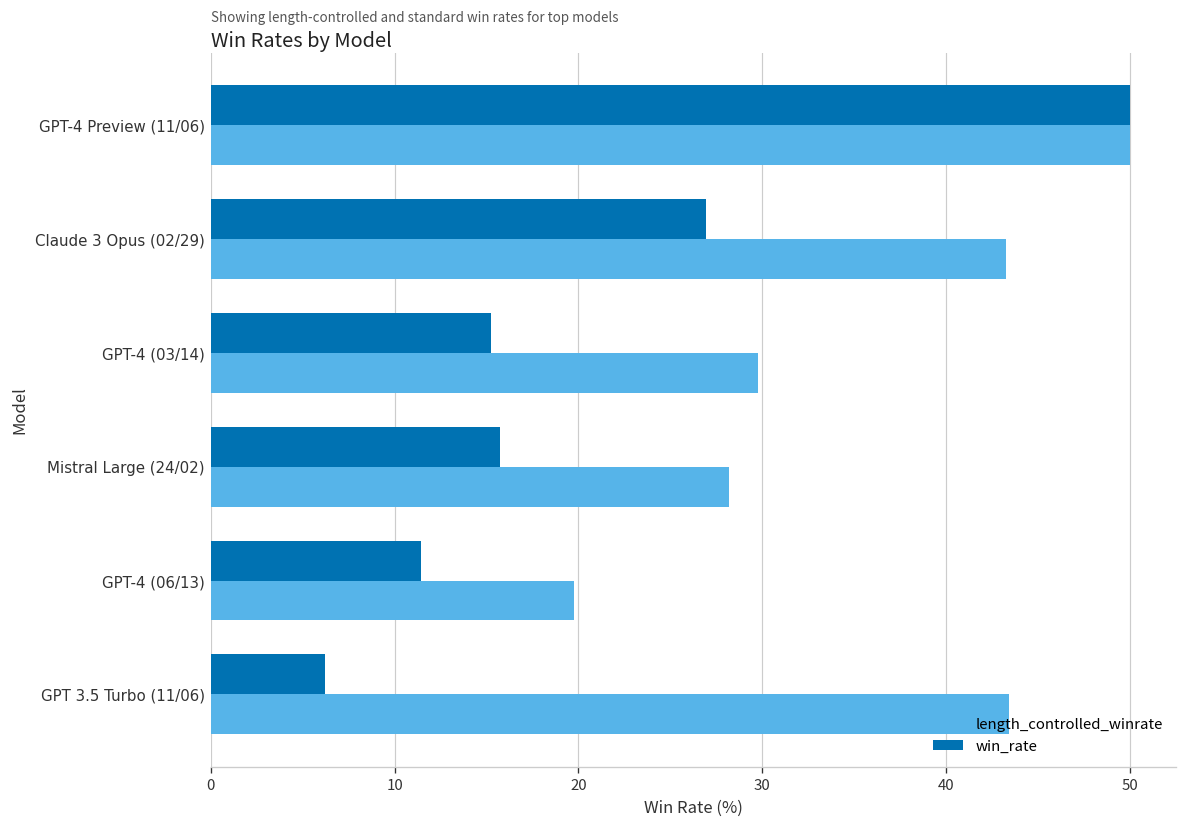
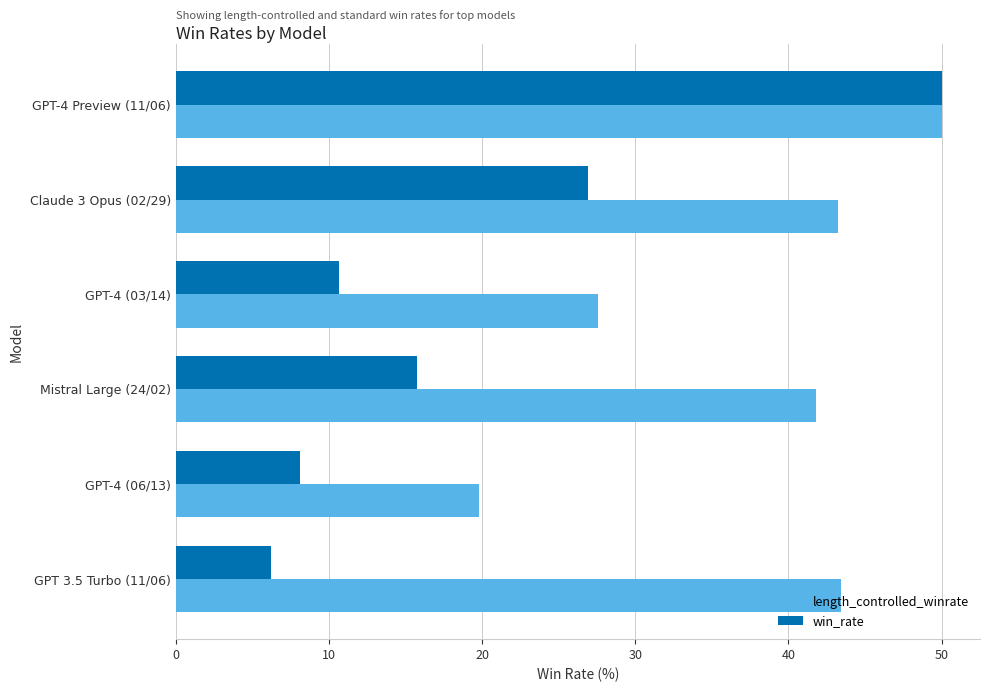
win_rate, GPT-4 (03/14): 15.2 -> 10.7
length_controlled_winrate, GPT-4 (03/14): 29.8 -> 27.6
length_controlled_winrate, Mistral Large (24/02): 28.2 -> 41.8
win_rate, GPT-4 (06/13): 11.4 -> 8.1
